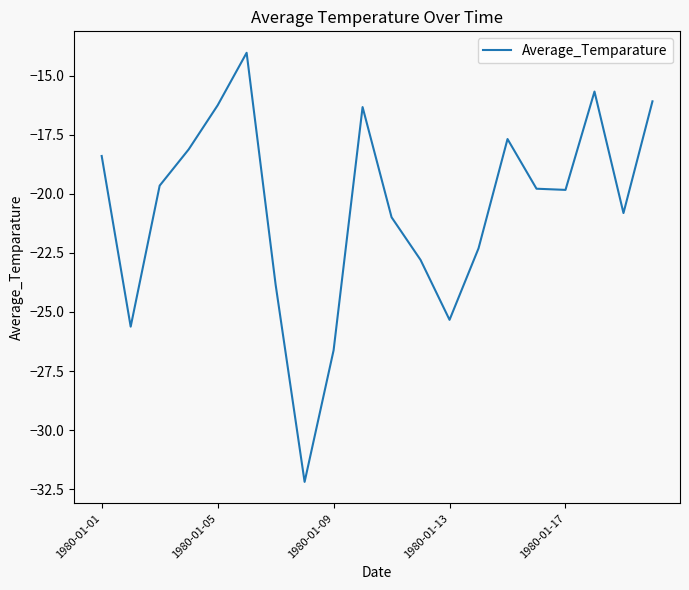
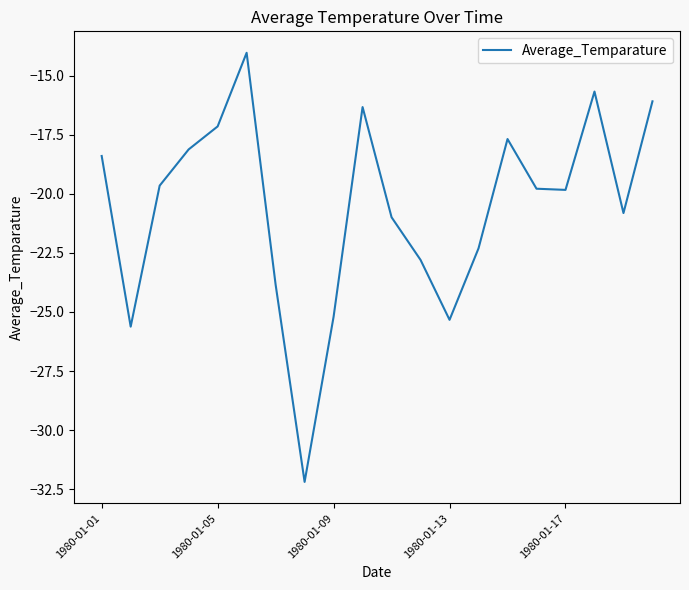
1980-01-05: -16.3 -> -17.1
1980-01-09: -26.6 -> -25.2
